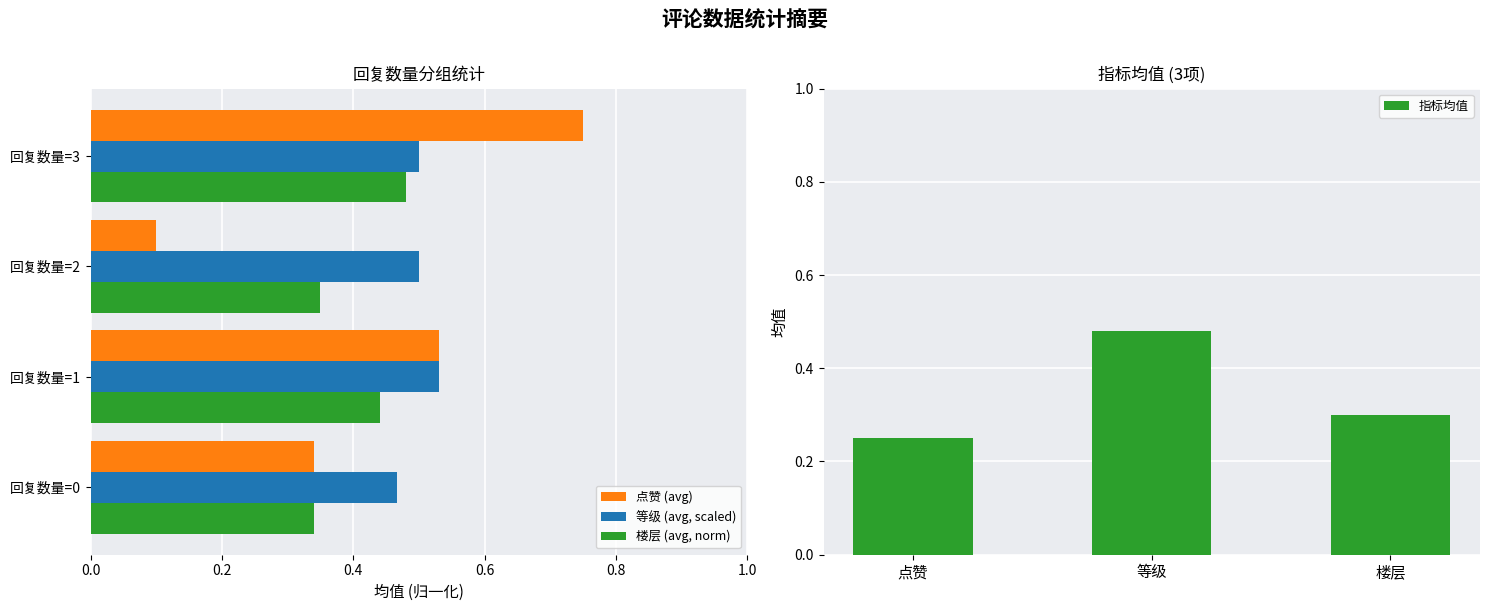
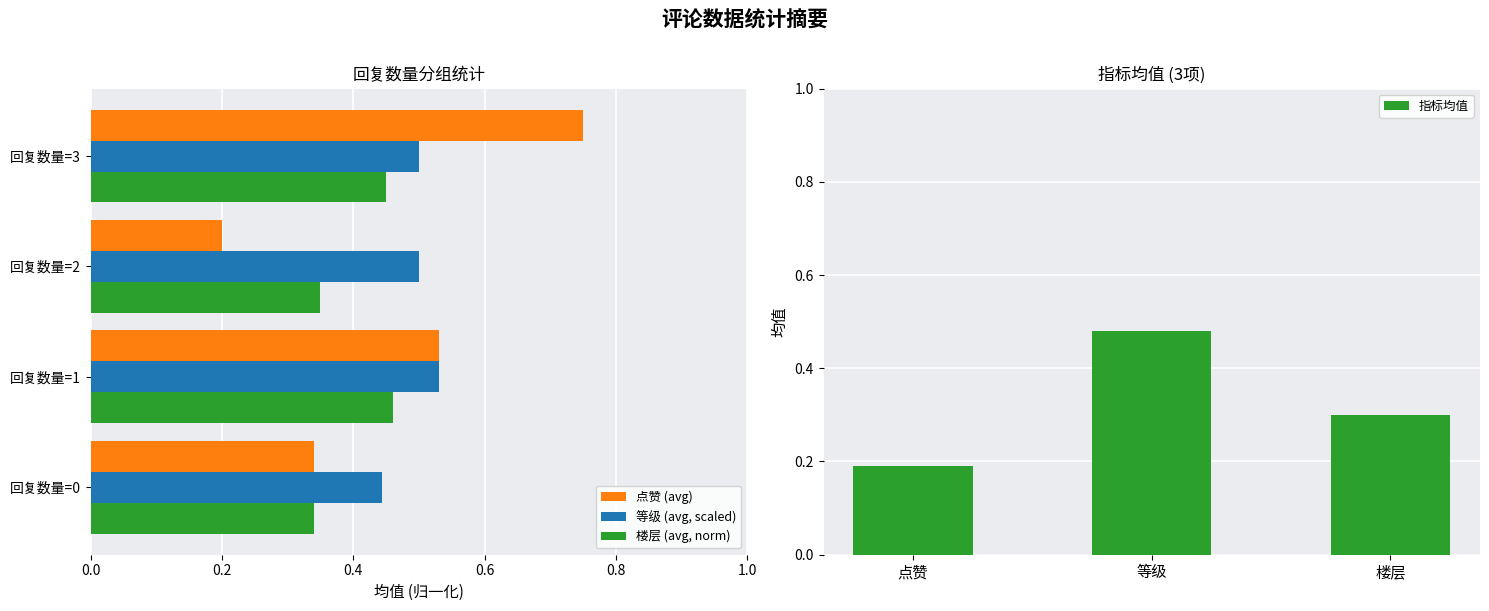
回复数量分组统计, 楼层 (avg, norm), 回复数量=3: 0.48 -> 0.45
回复数量分组统计, 点赞 (avg), 回复数量=2: 0.1 -> 0.2
回复数量分组统计, 楼层 (avg, norm), 回复数量=1: 0.44 -> 0.46
回复数量分组统计, 等级 (avg, scaled), 回复数量=0: 0.47 -> 0.44
指标均值 (3项), 点赞: 0.25 -> 0.19
